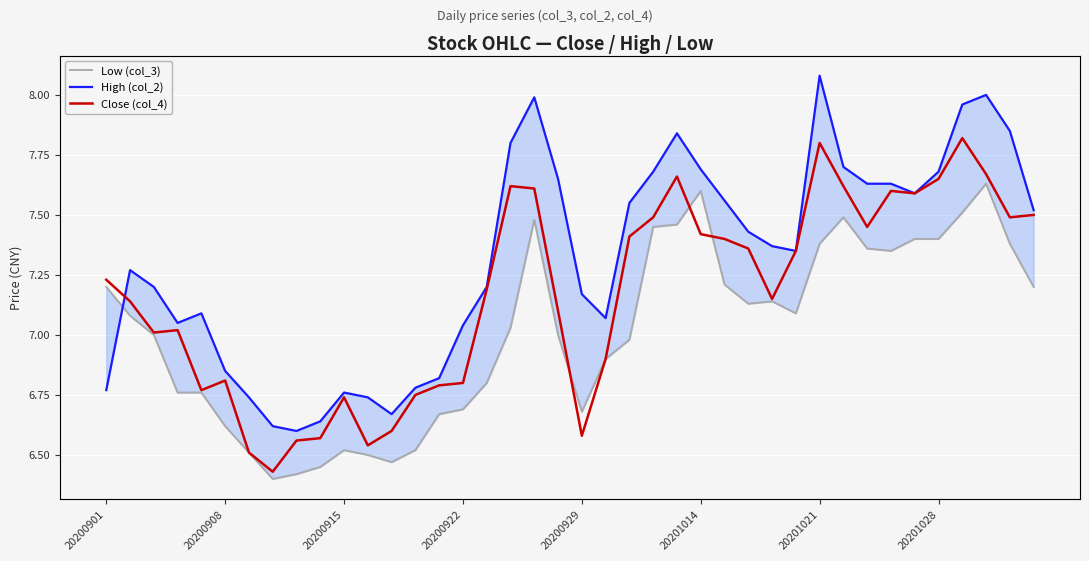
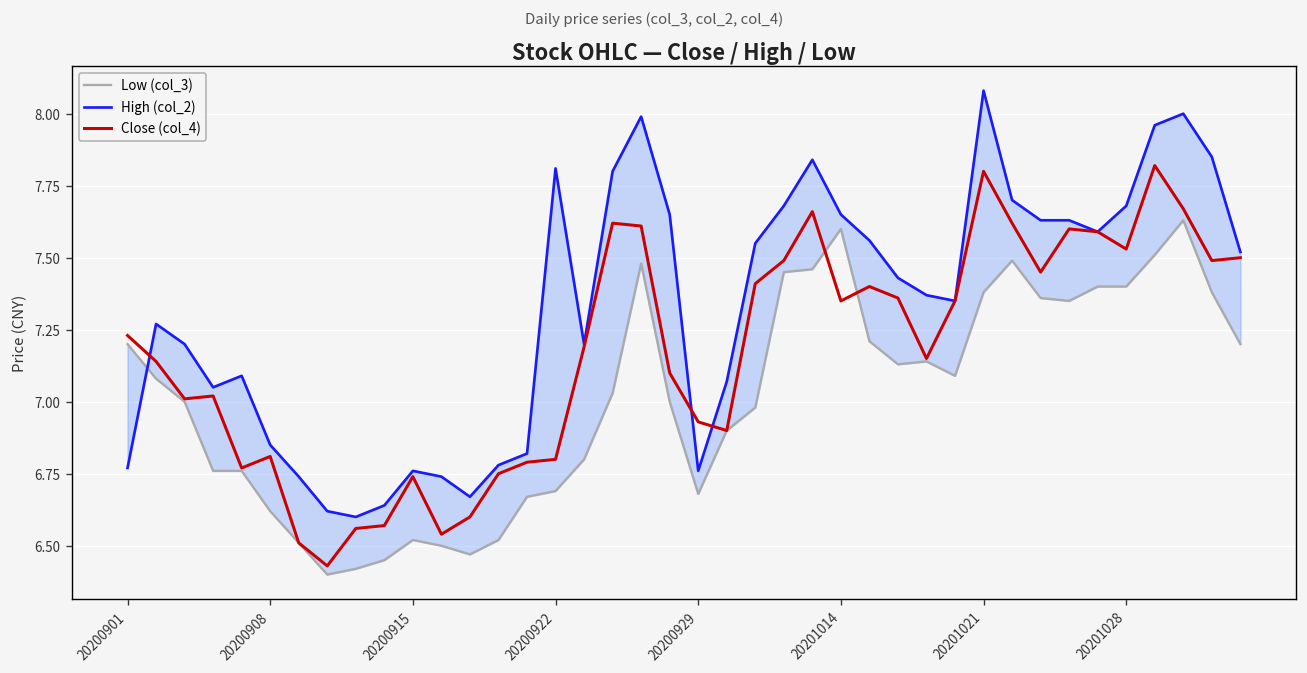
High (col_2), 20200922: 7.04 -> 7.81
High (col_2), 20200929: 7.17 -> 6.76
Close (col_4), 20200929: 6.58 -> 6.93
High (col_2), 20201014: 7.69 -> 7.65
Close (col_4), 20201014: 7.42 -> 7.35
Close (col_4), 20201028: 7.65 -> 7.53
